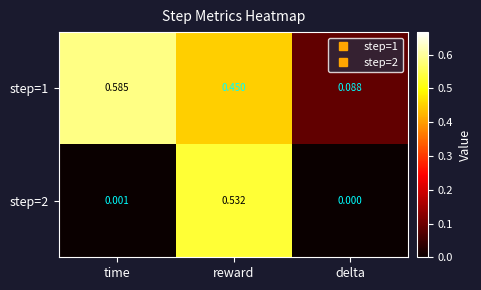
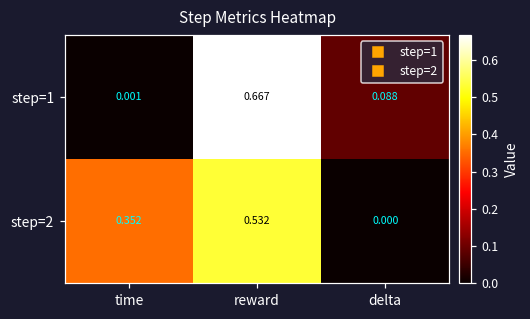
step=1, time: 0.585 -> 0.001
step=1, reward: 0.450 -> 0.667
step=2, time: 0.001 -> 0.352
